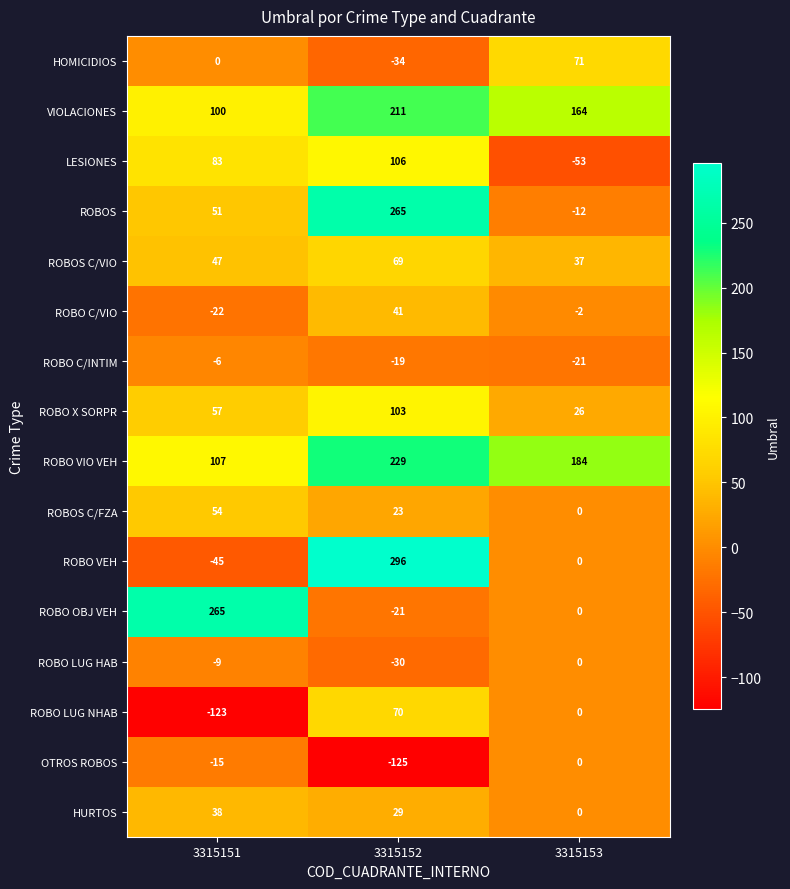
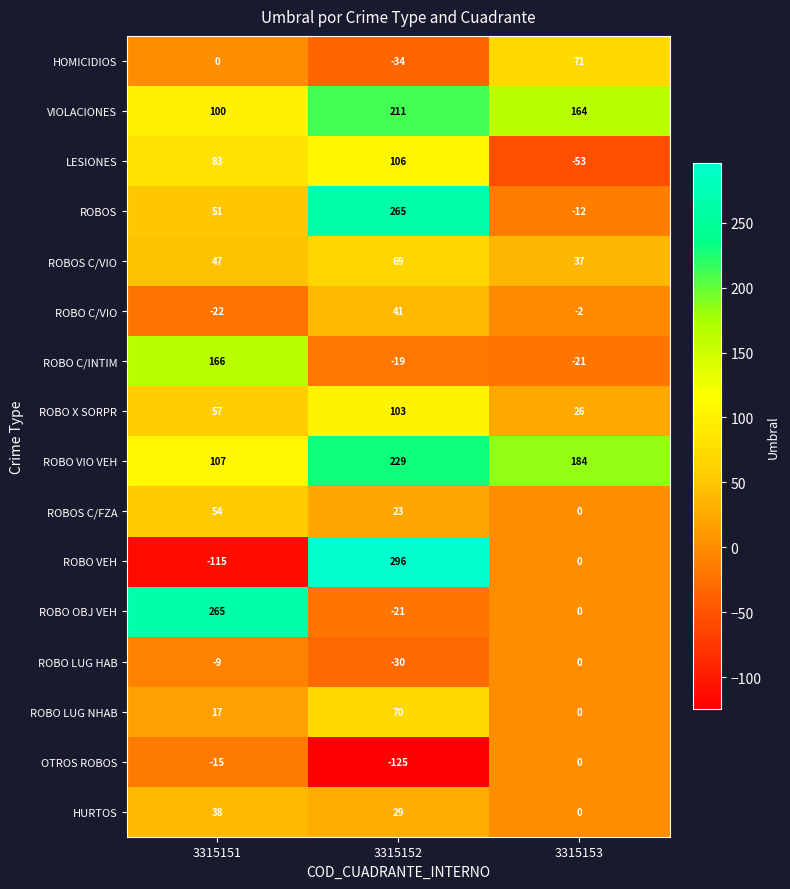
ROBO C/INTIM, 3315151: -6 -> 166
ROBO VEH, 3315151: -45 -> -115
ROBO LUG NHAB, 3315151: -123 -> 17
